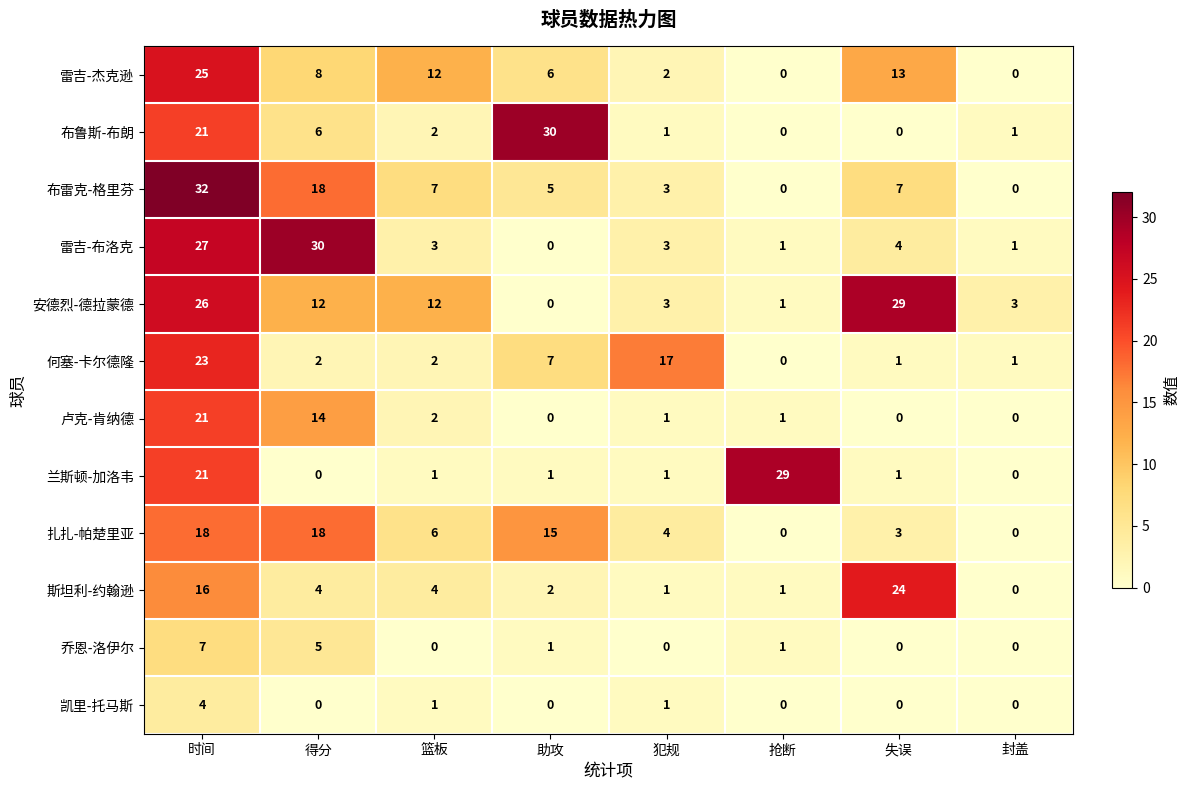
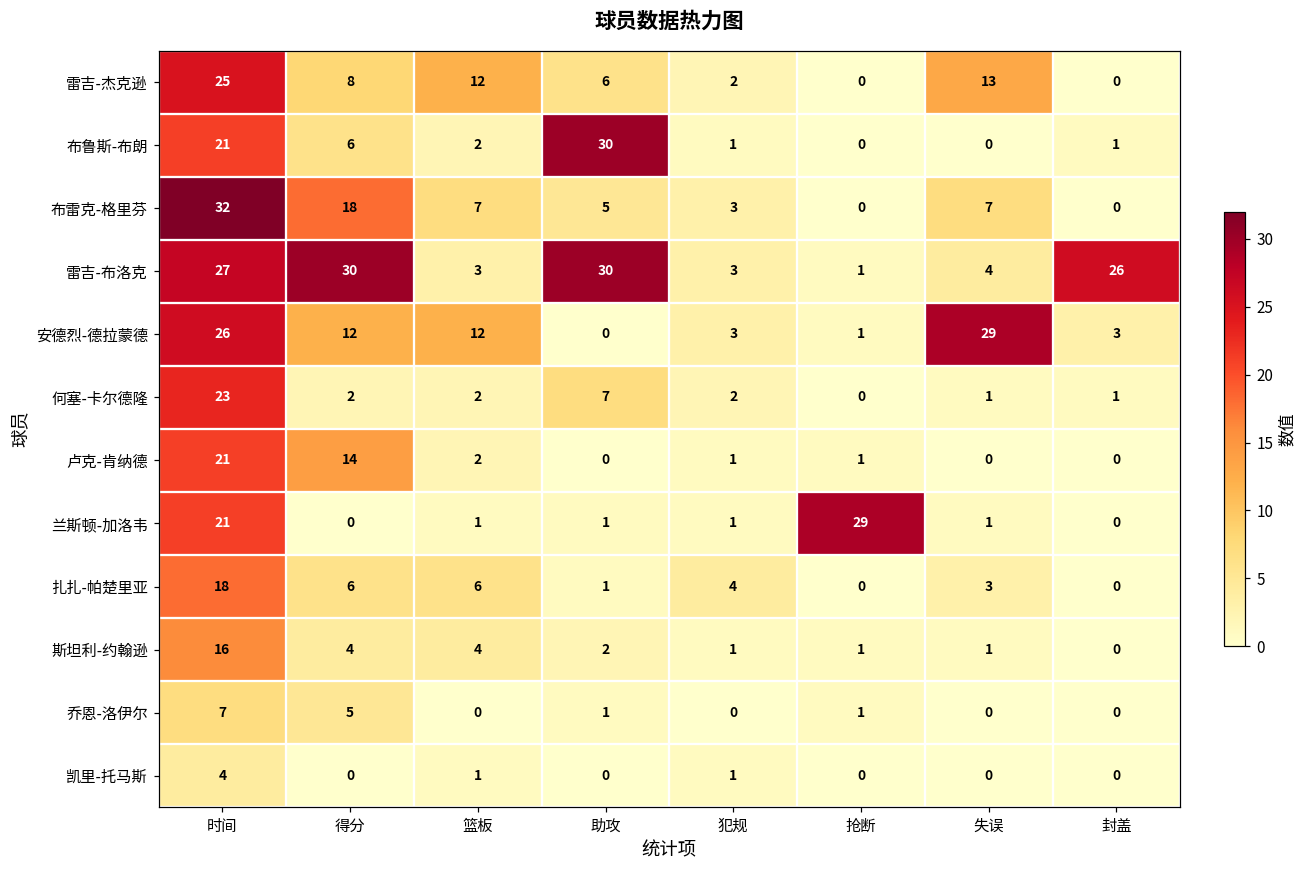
雷吉-布洛克, 助攻: 0 -> 30
雷吉-布洛克, 封盖: 1 -> 26
何塞-卡尔德隆, 犯规: 17 -> 2
扎扎-帕楚里亚, 得分: 18 -> 6
扎扎-帕楚里亚, 助攻: 15 -> 1
斯坦利-约翰逊, 失误: 24 -> 1
